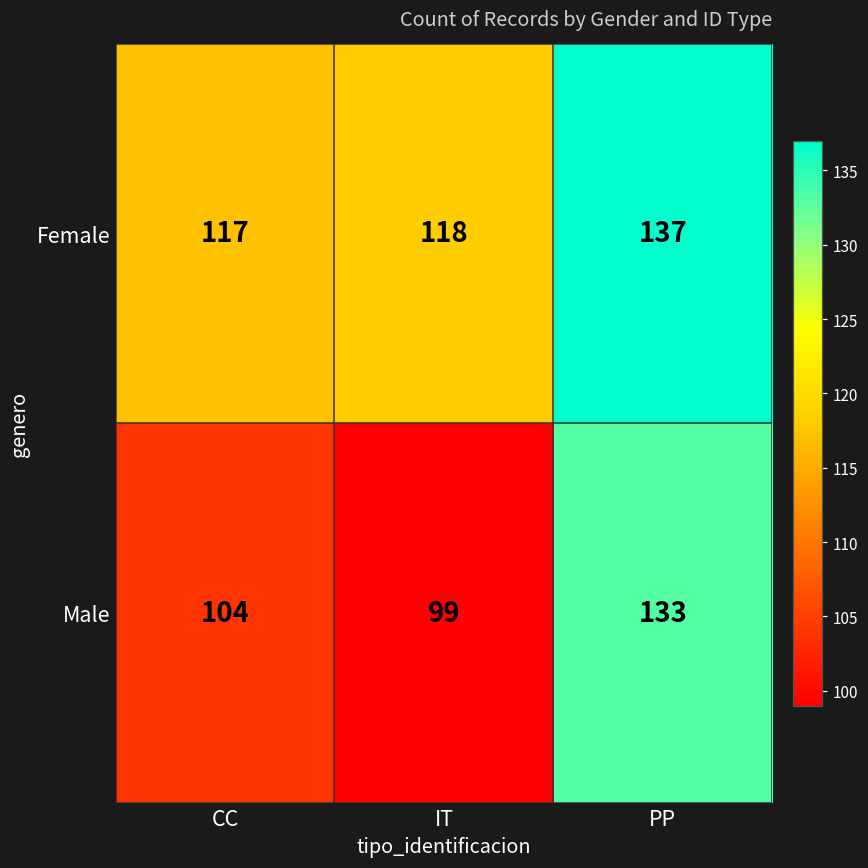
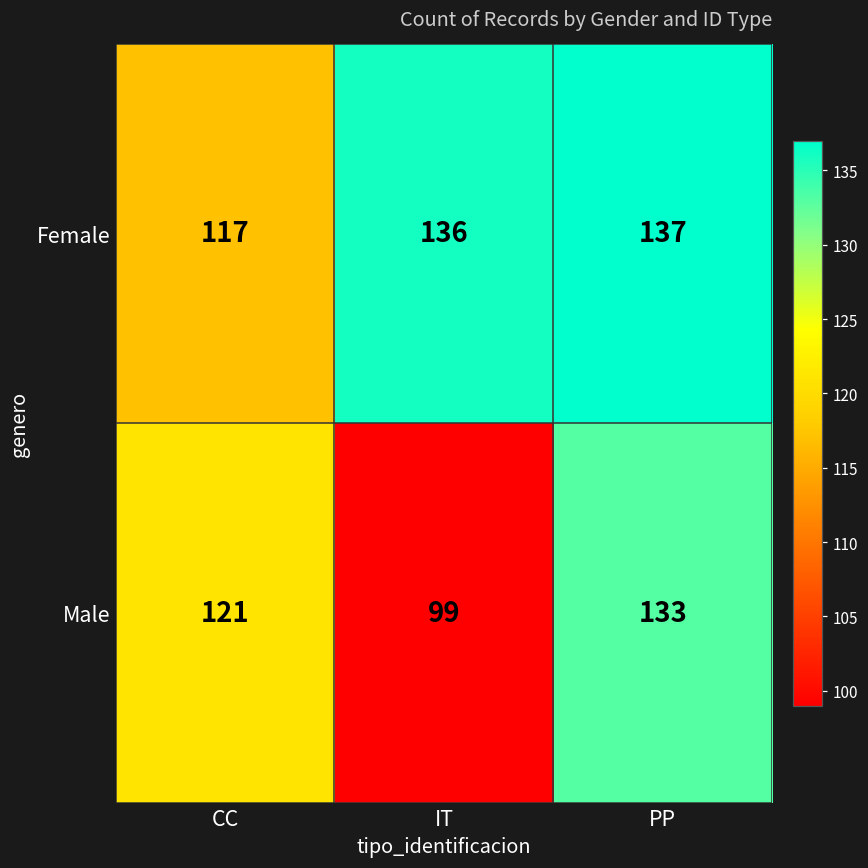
Female, IT: 118 -> 136
Male, CC: 104 -> 121
